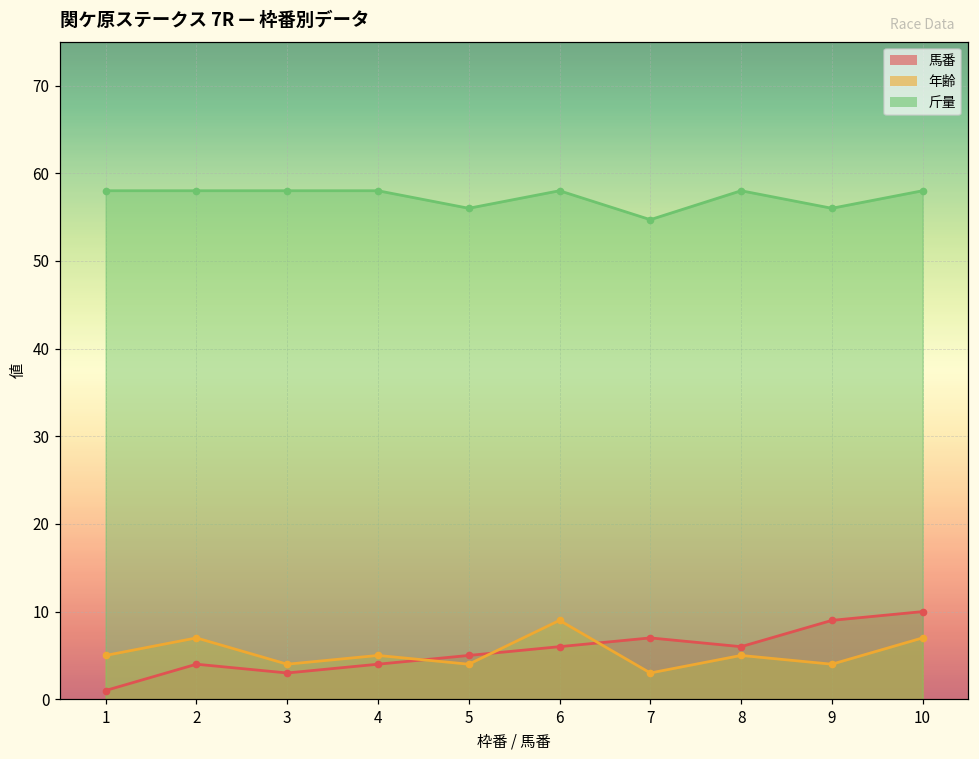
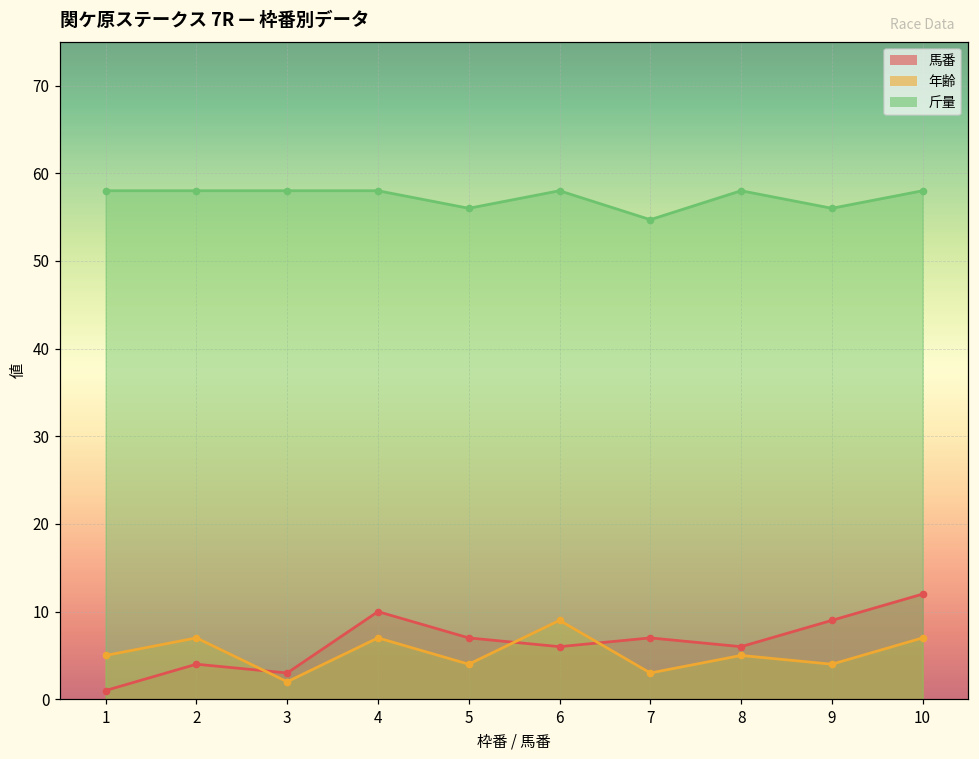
年齢, 3: 4 -> 2
馬番, 4: 4 -> 10
年齢, 4: 5 -> 7
馬番, 5: 5 -> 7
馬番, 10: 10 -> 12
